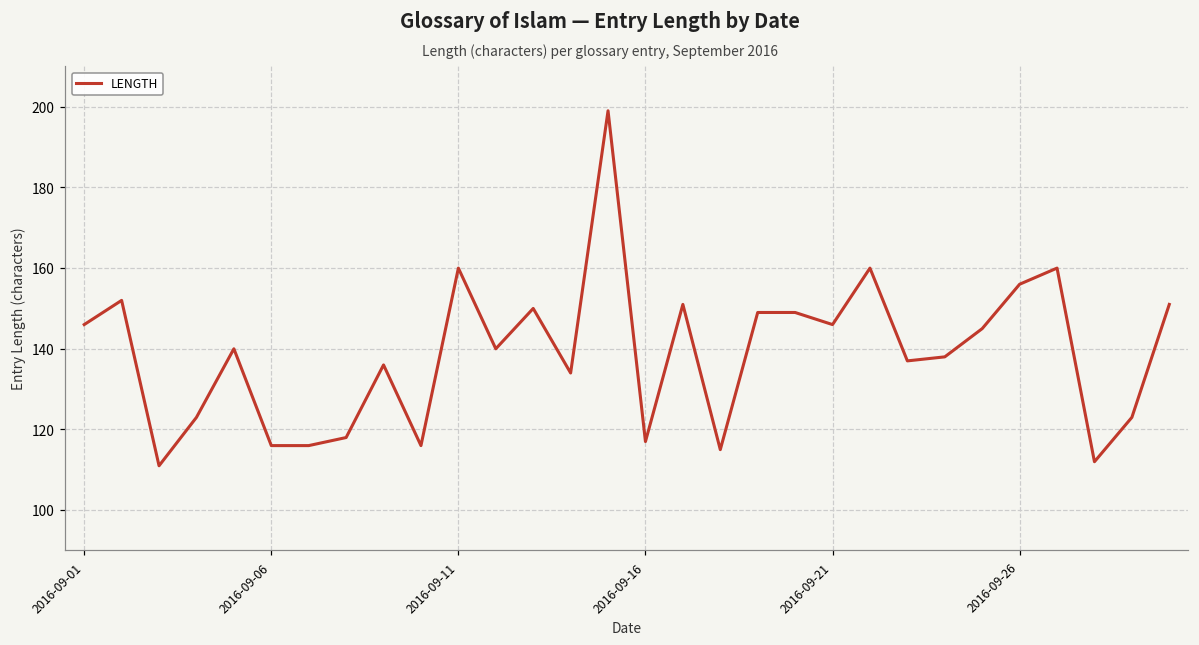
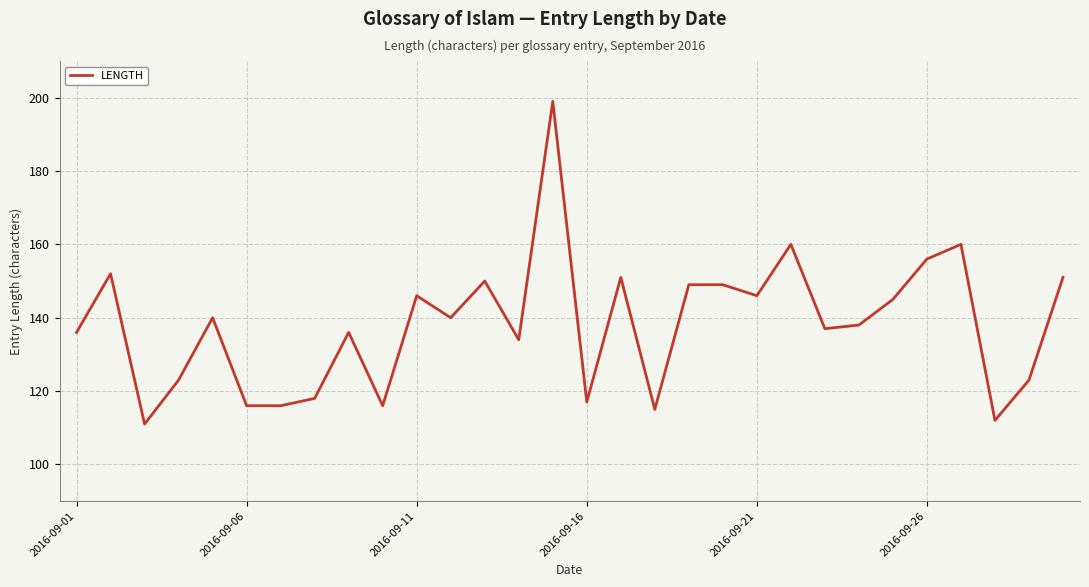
2016-09-01: 146 -> 136
2016-09-11: 160 -> 146
